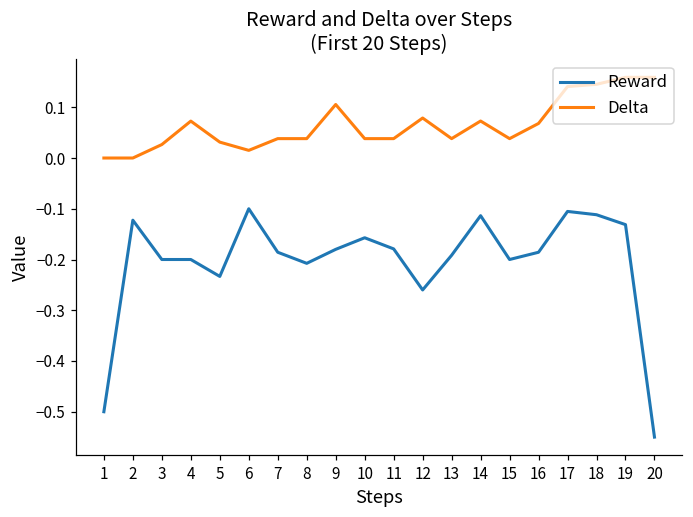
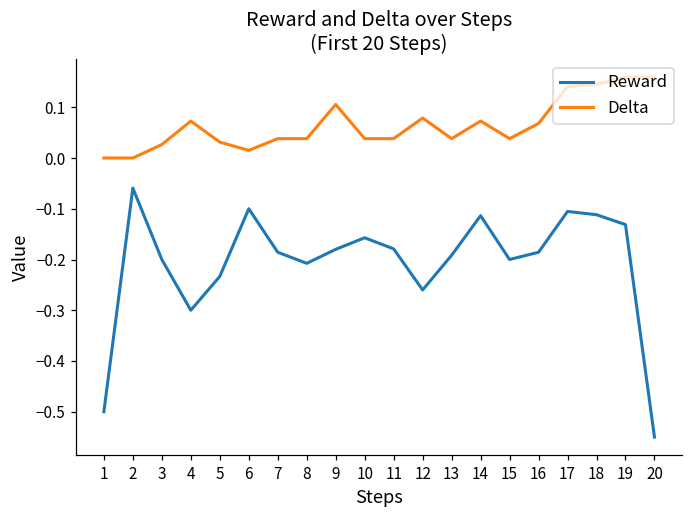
Reward, 2: -0.12 -> -0.06
Reward, 4: -0.2 -> -0.3
